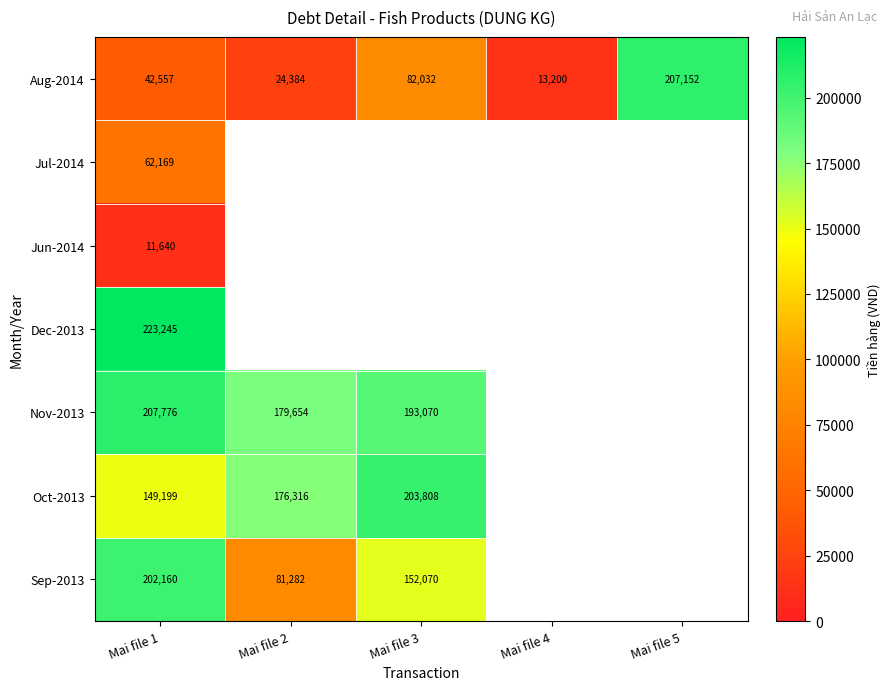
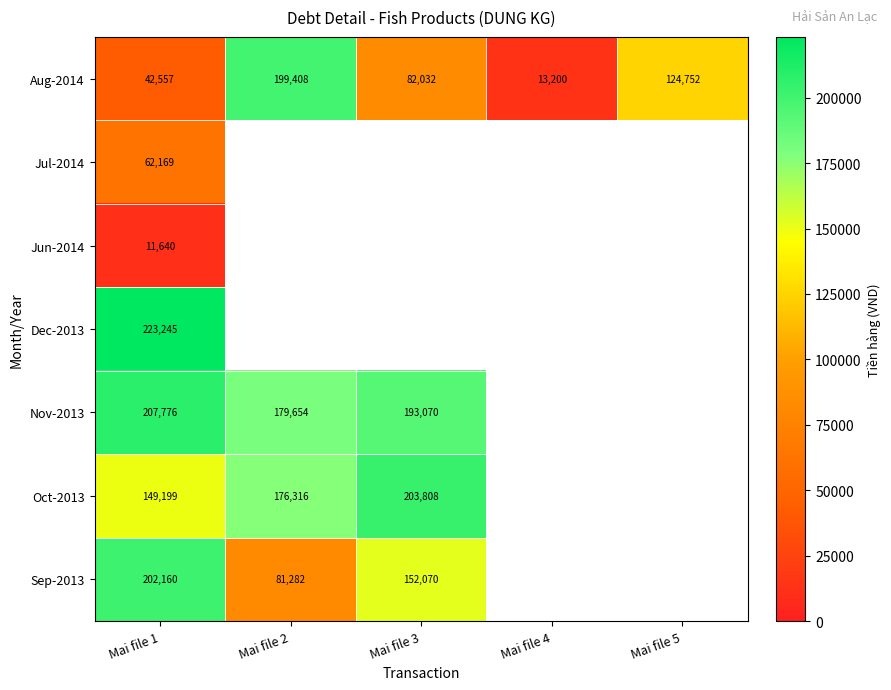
Aug-2014, Mai file 2: 24,384 -> 199,408
Aug-2014, Mai file 5: 207,152 -> 124,752
